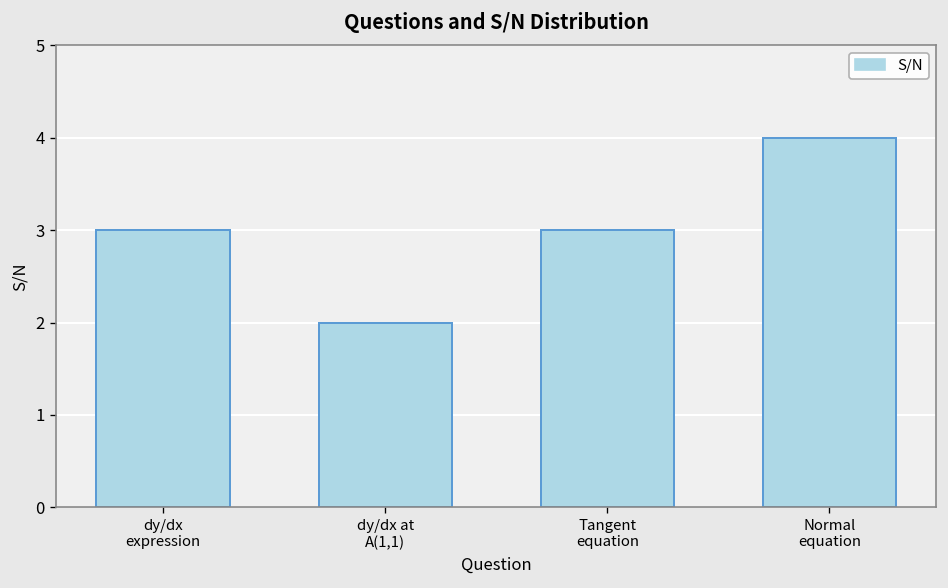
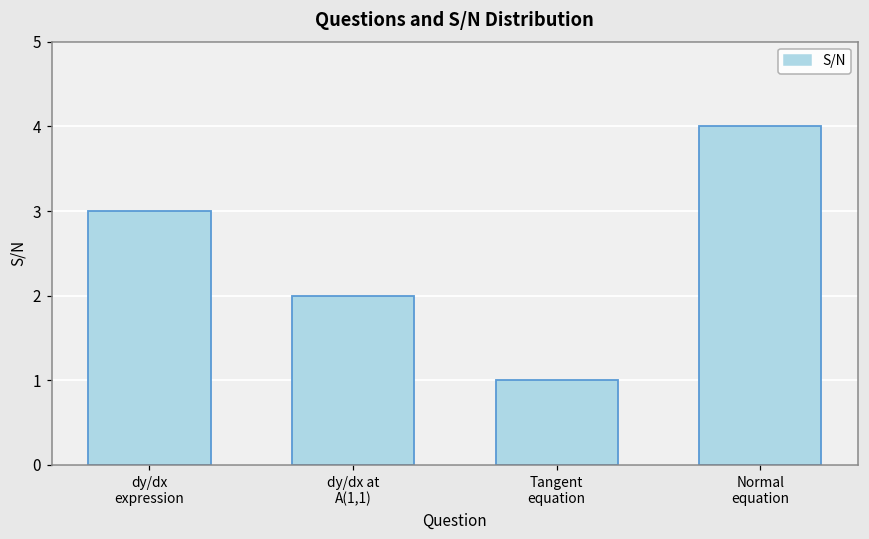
Tangent equation: 3 -> 1
